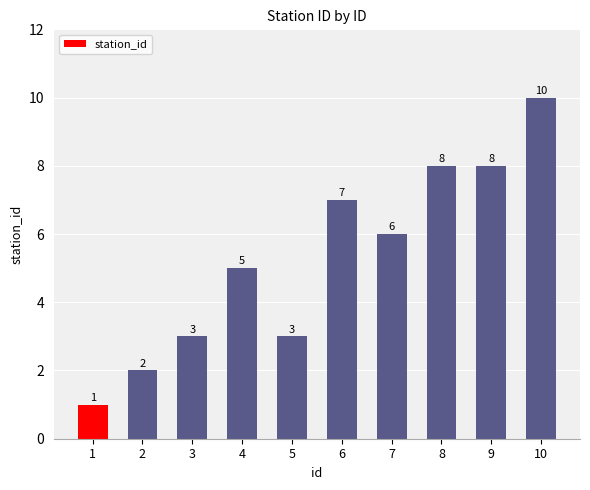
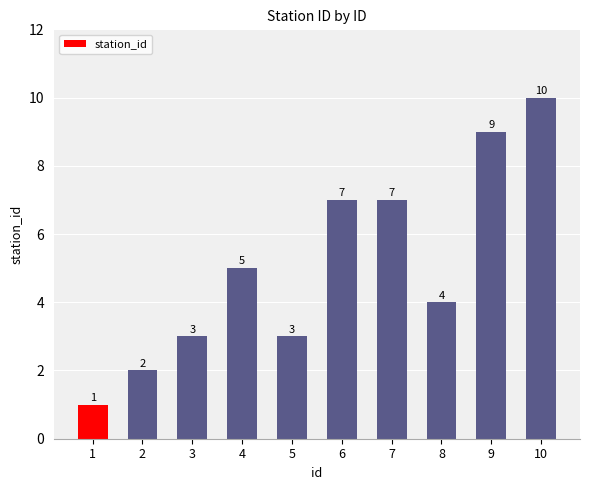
7: 6 -> 7
8: 8 -> 4
9: 8 -> 9
